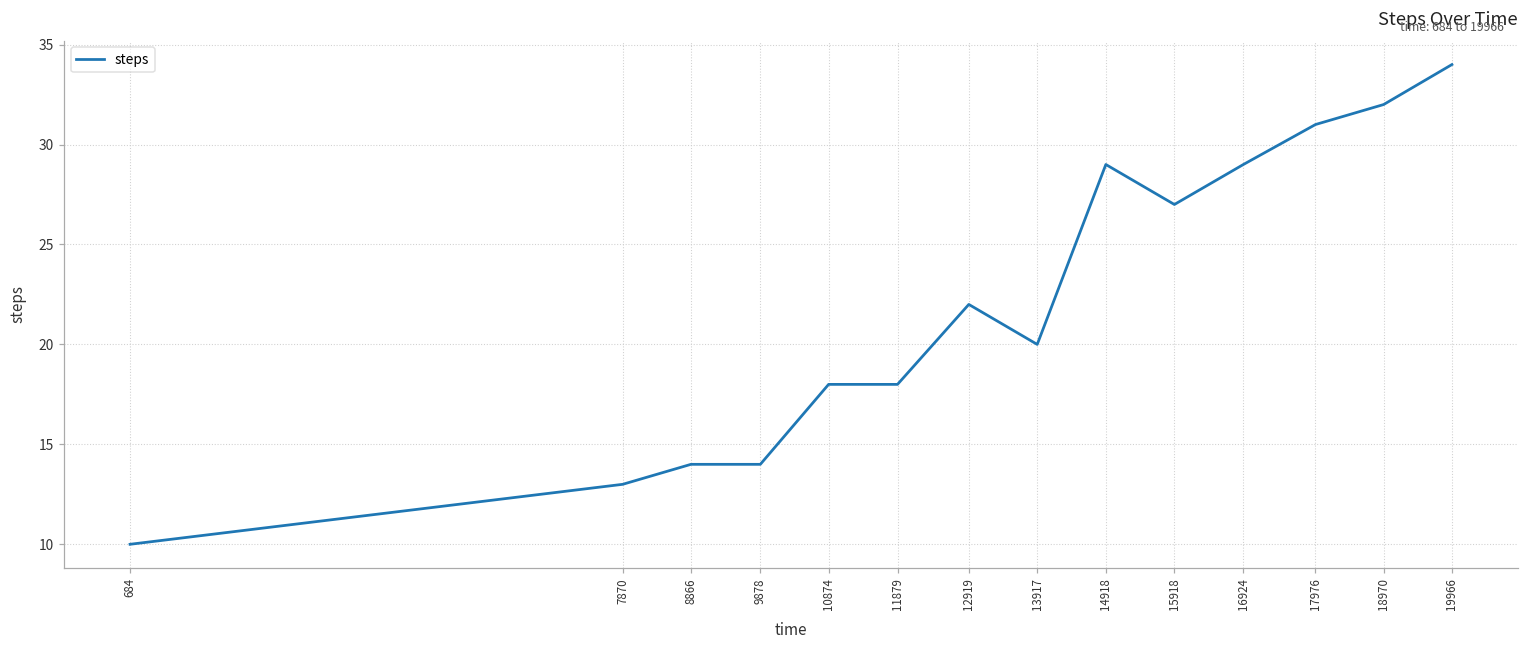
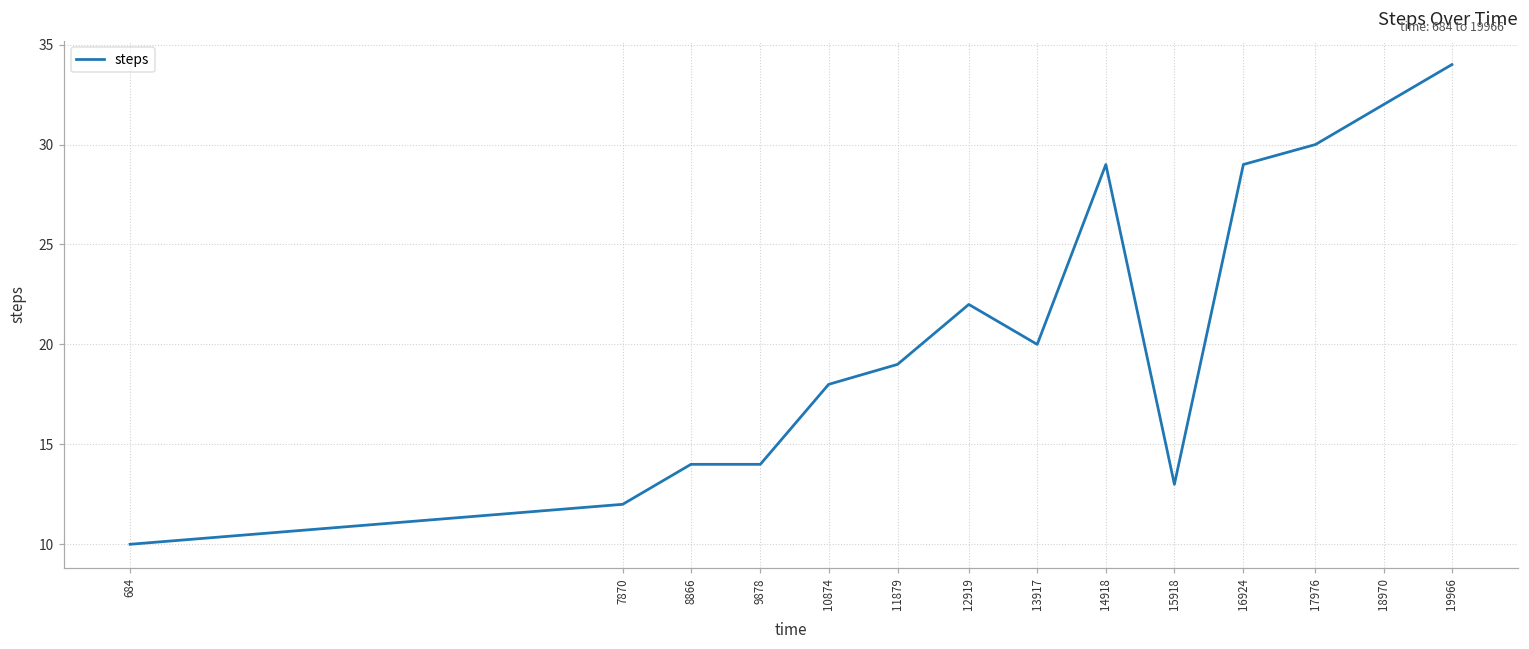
7870: 13 -> 12
11879: 18 -> 19
15918: 27 -> 13
17976: 31 -> 30
